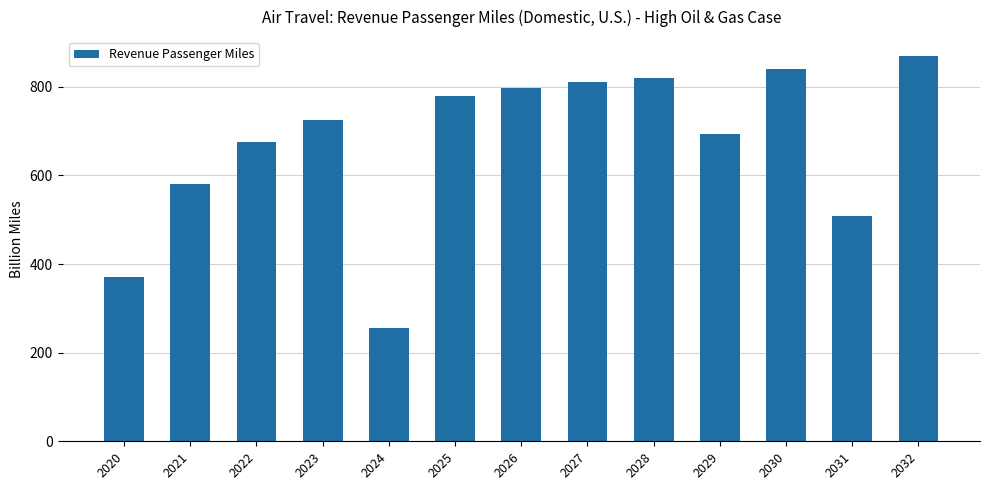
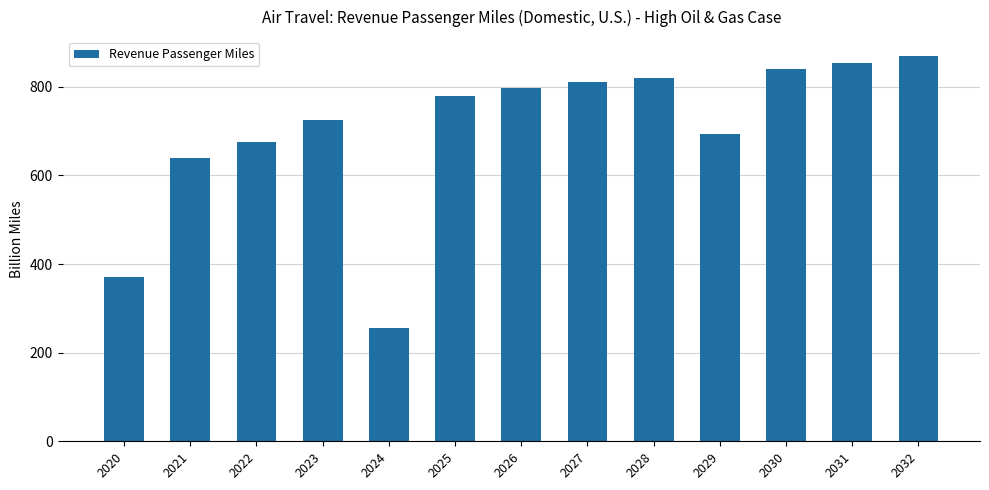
2021: 580 -> 640
2031: 510 -> 850
